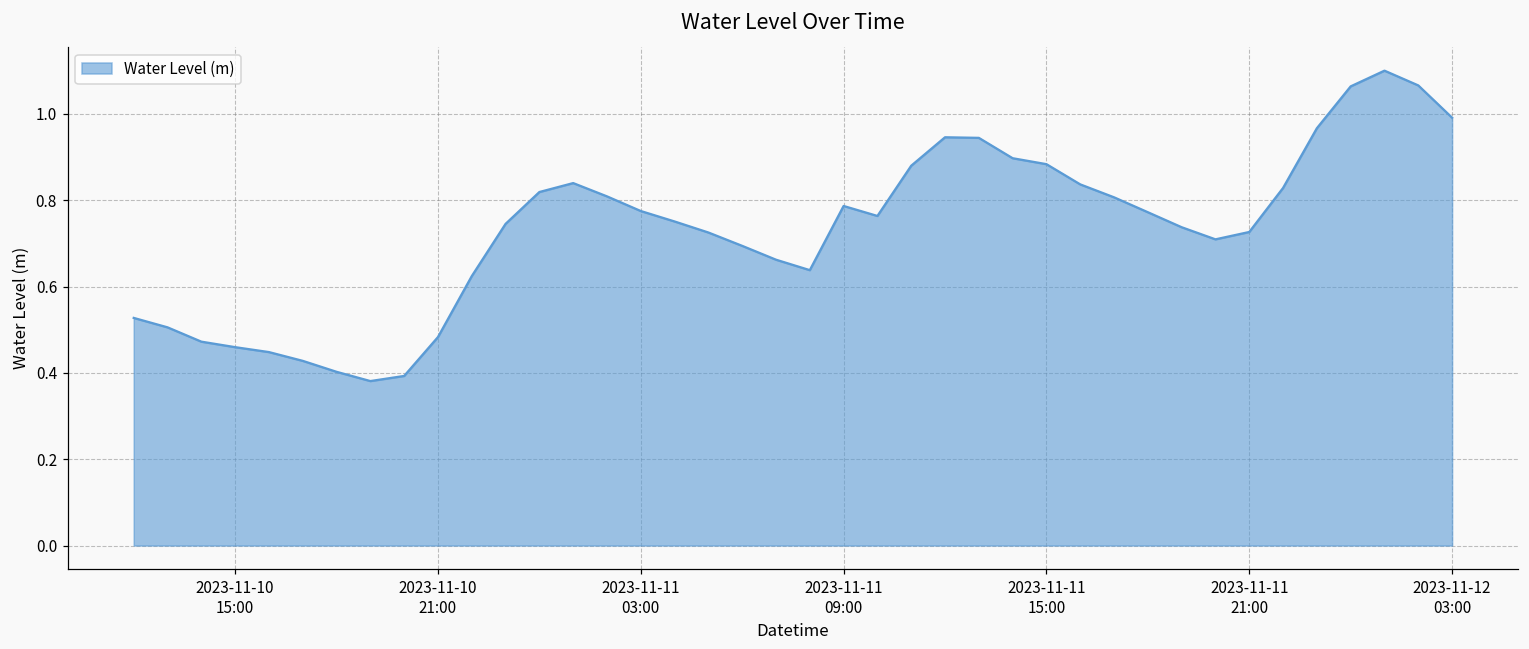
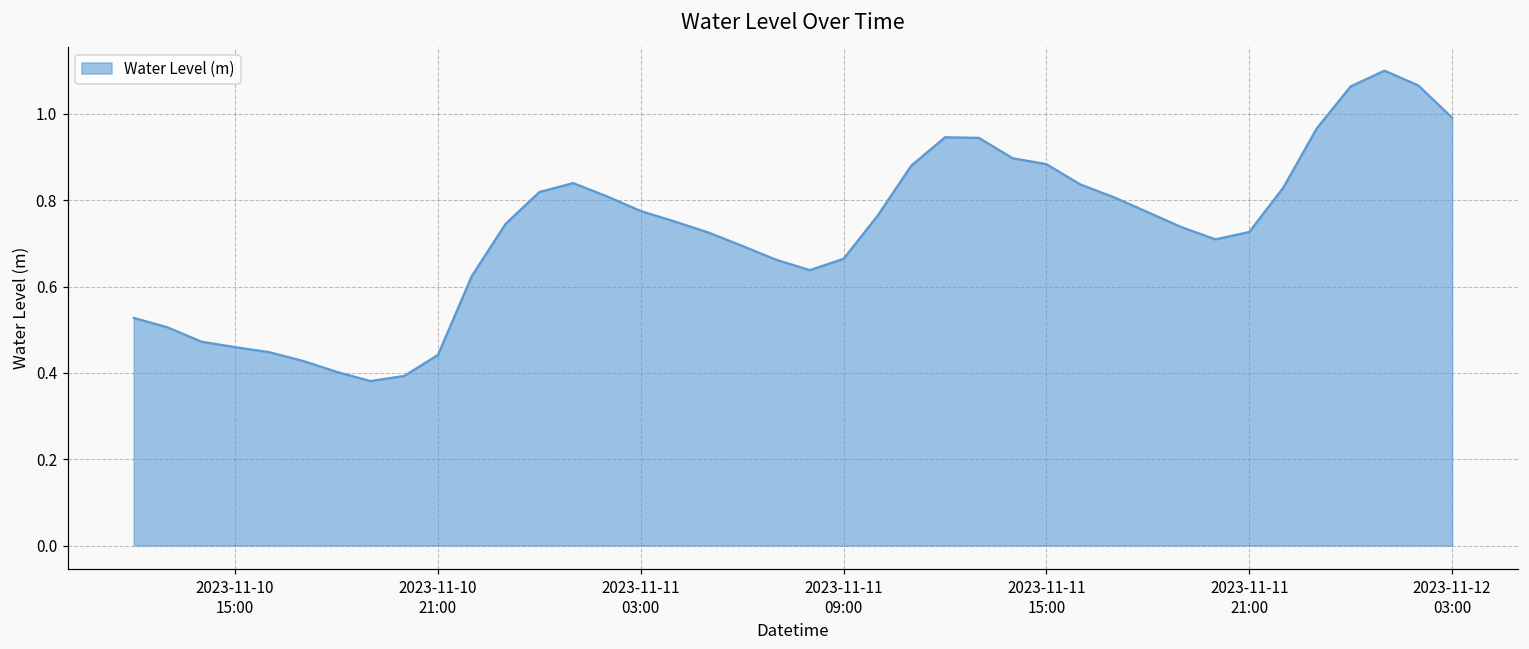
2023-11-10 21:00: 0.48 -> 0.44
2023-11-11 09:00: 0.79 -> 0.66
